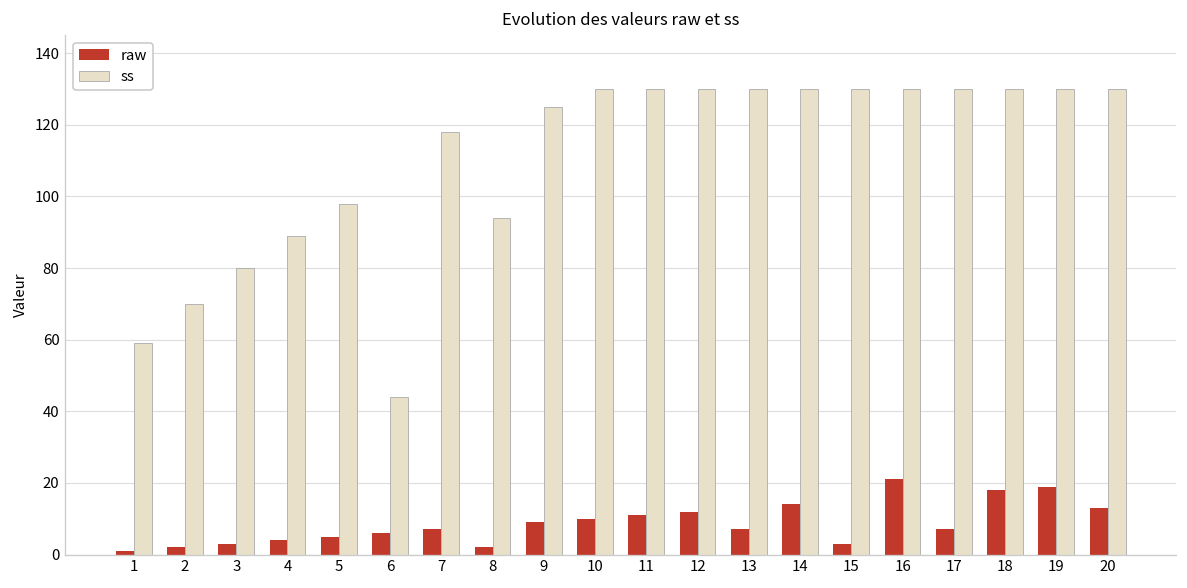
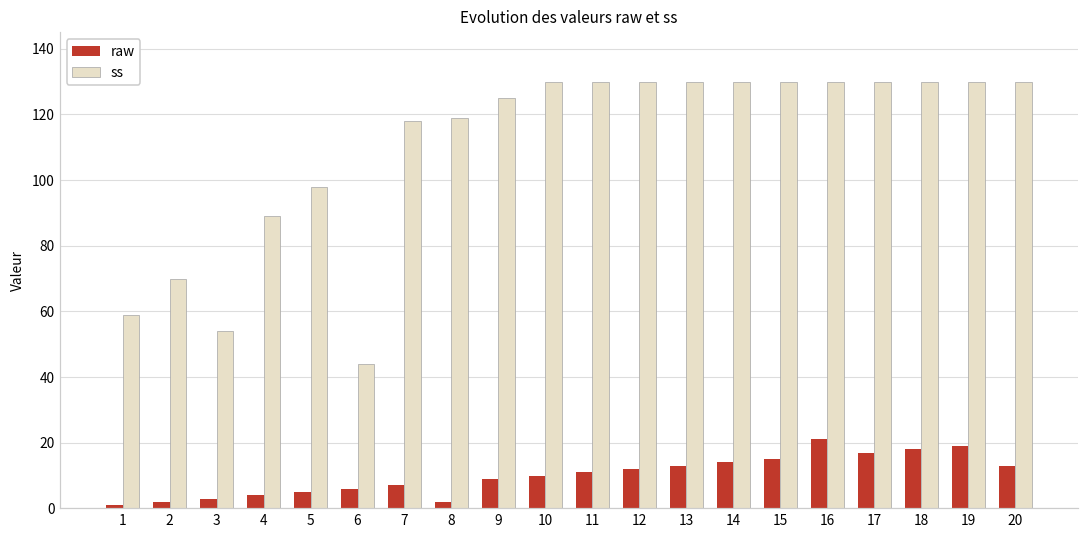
ss, 3: 80 -> 54
ss, 8: 94 -> 119
raw, 13: 7 -> 13
raw, 15: 3 -> 15
raw, 17: 7 -> 17
